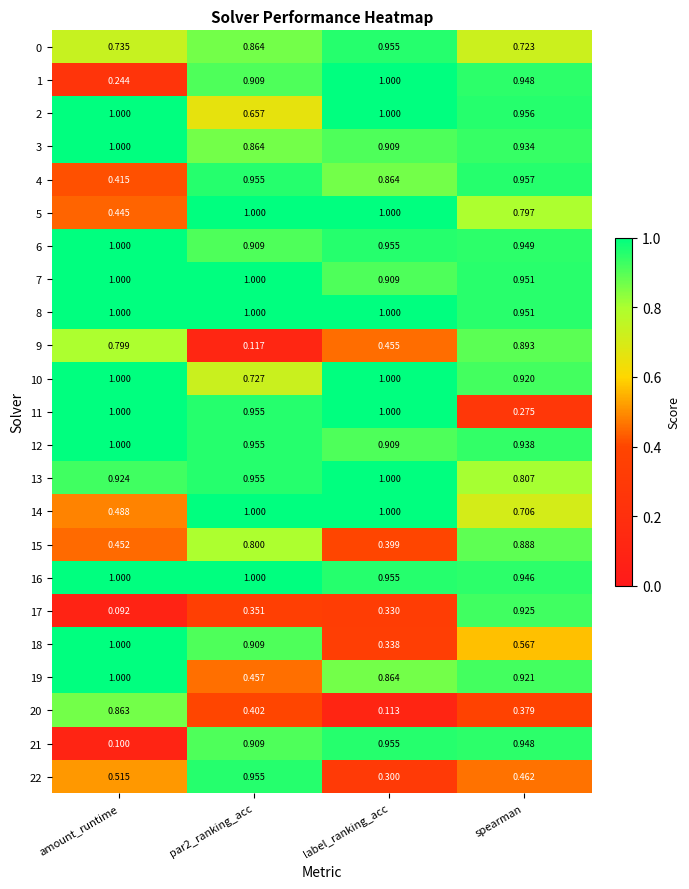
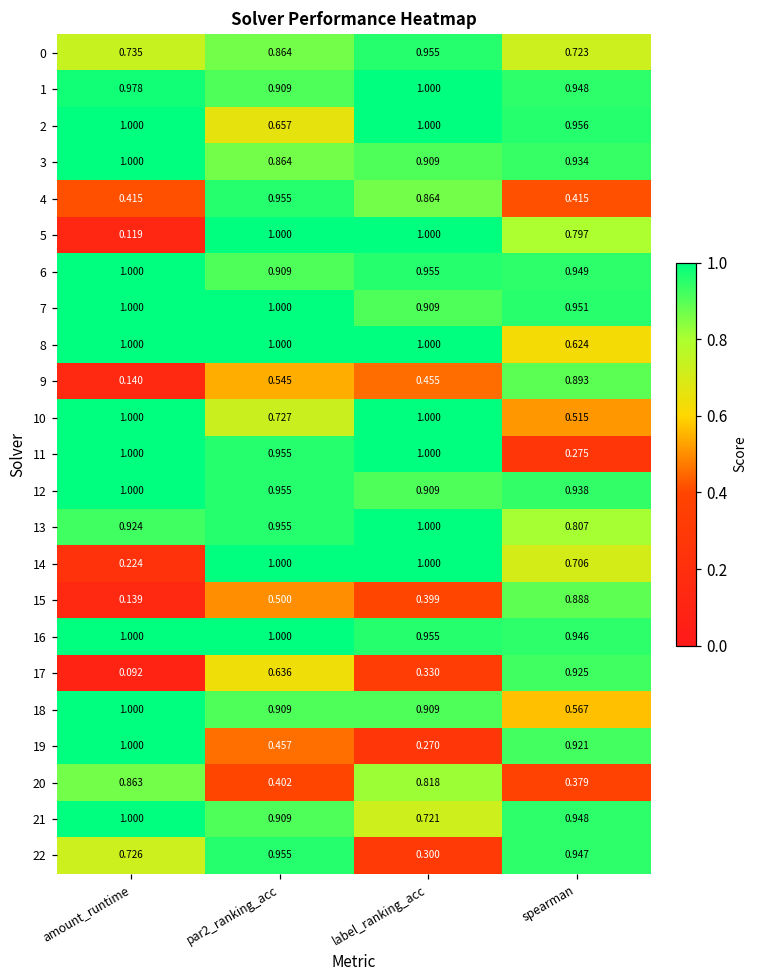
1, amount_runtime: 0.244 -> 0.978
4, spearman: 0.957 -> 0.415
5, amount_runtime: 0.445 -> 0.119
8, spearman: 0.951 -> 0.624
9, amount_runtime: 0.799 -> 0.140
9, par2_ranking_acc: 0.117 -> 0.545
10, spearman: 0.920 -> 0.515
14, amount_runtime: 0.488 -> 0.224
15, amount_runtime: 0.452 -> 0.139
15, par2_ranking_acc: 0.800 -> 0.500
17, par2_ranking_acc: 0.351 -> 0.636
18, label_ranking_acc: 0.338 -> 0.909
19, label_ranking_acc: 0.864 -> 0.270
20, label_ranking_acc: 0.113 -> 0.818
21, amount_runtime: 0.100 -> 1.000
21, label_ranking_acc: 0.955 -> 0.721
22, amount_runtime: 0.515 -> 0.726
22, spearman: 0.462 -> 0.947
